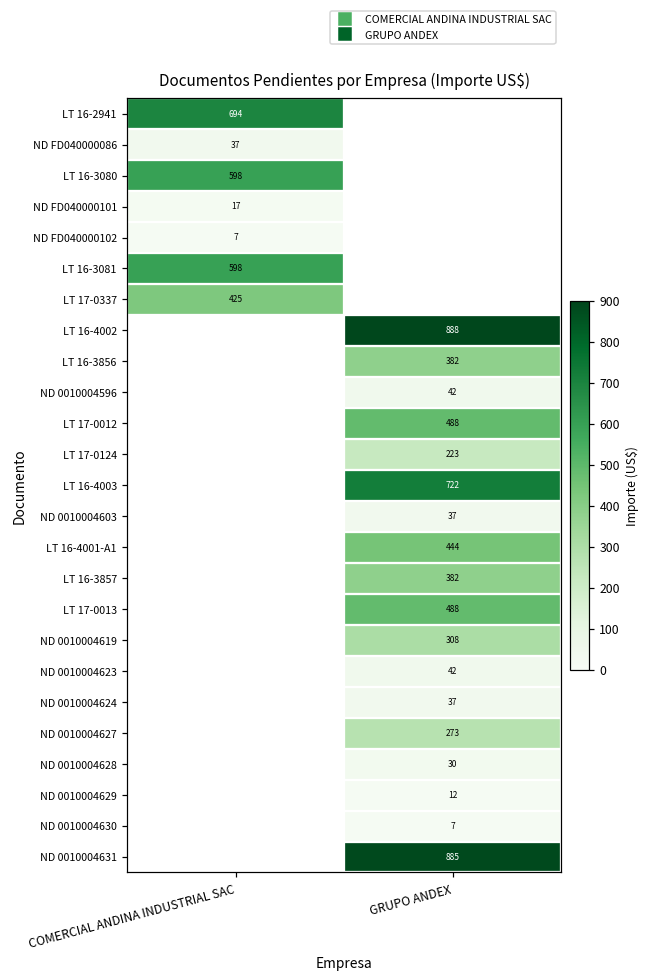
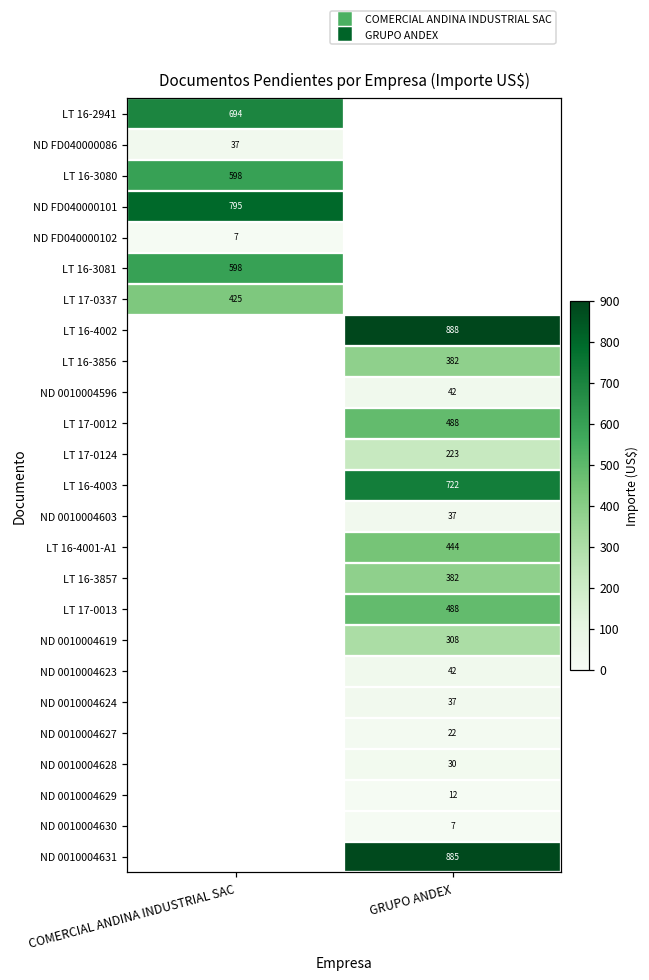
ND FD040000101, COMERCIAL ANDINA INDUSTRIAL SAC: 17 -> 795
ND 0010004627, GRUPO ANDEX: 273 -> 22
